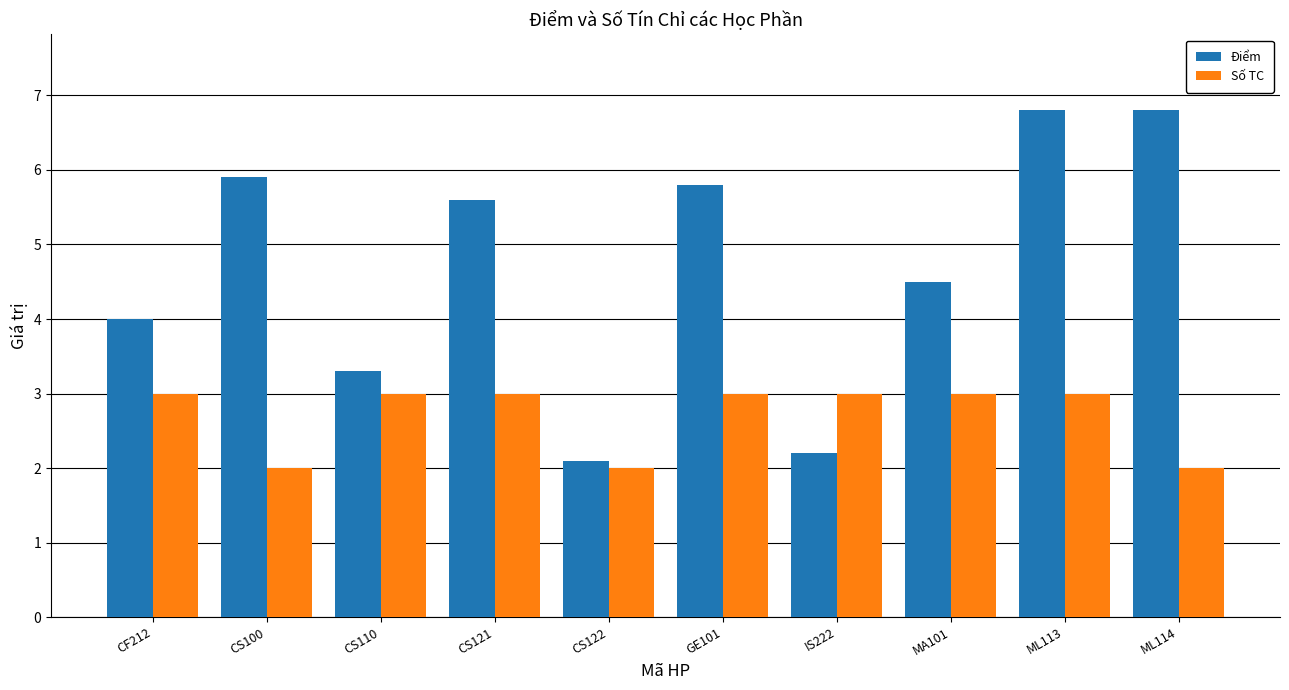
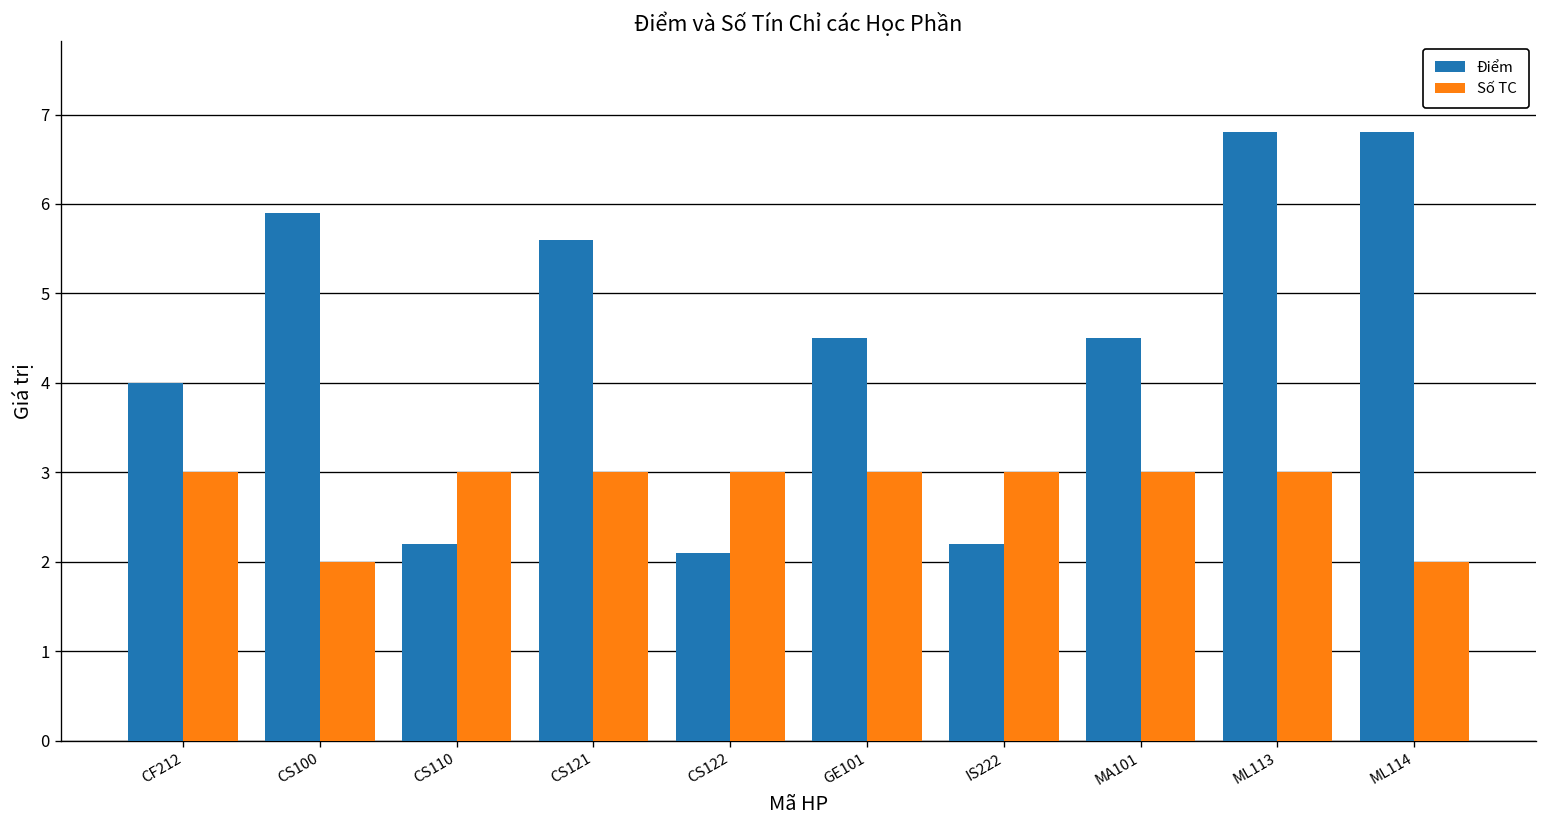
Điểm, CS110: 3.3 -> 2.2
Số TC, CS122: 2 -> 3
Điểm, GE101: 5.8 -> 4.5
